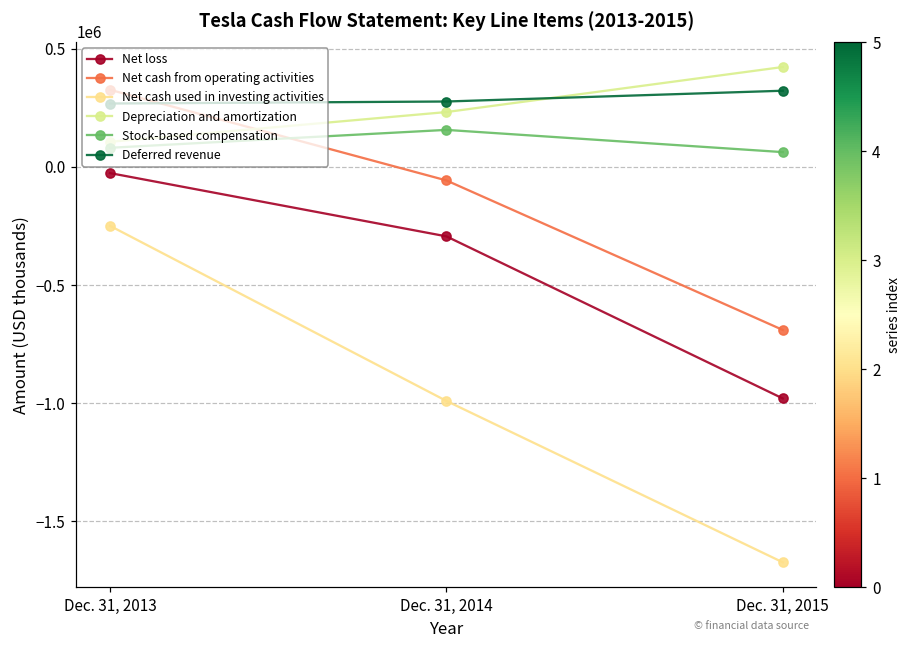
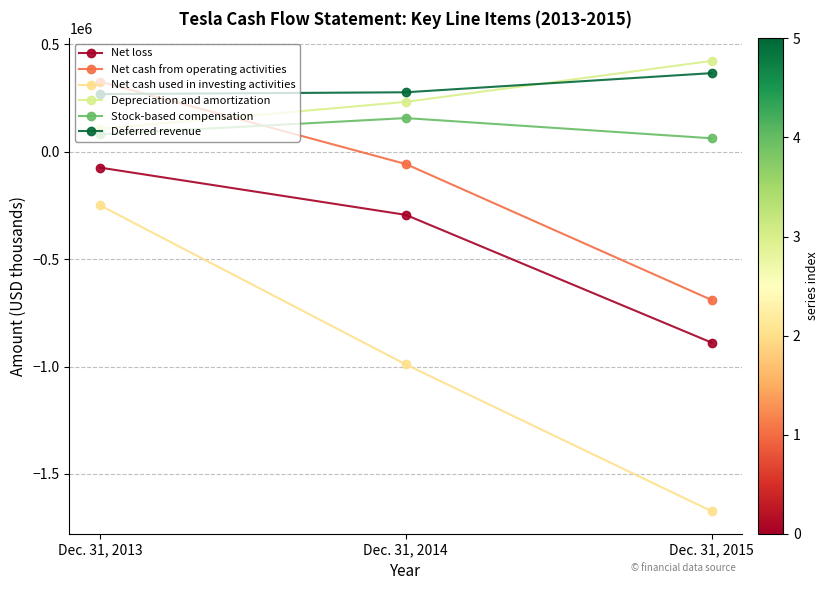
Net loss, Dec. 31, 2013: -30000 -> -70000
Net loss, Dec. 31, 2015: -980000 -> -890000
Deferred revenue, Dec. 31, 2015: 320000 -> 370000
